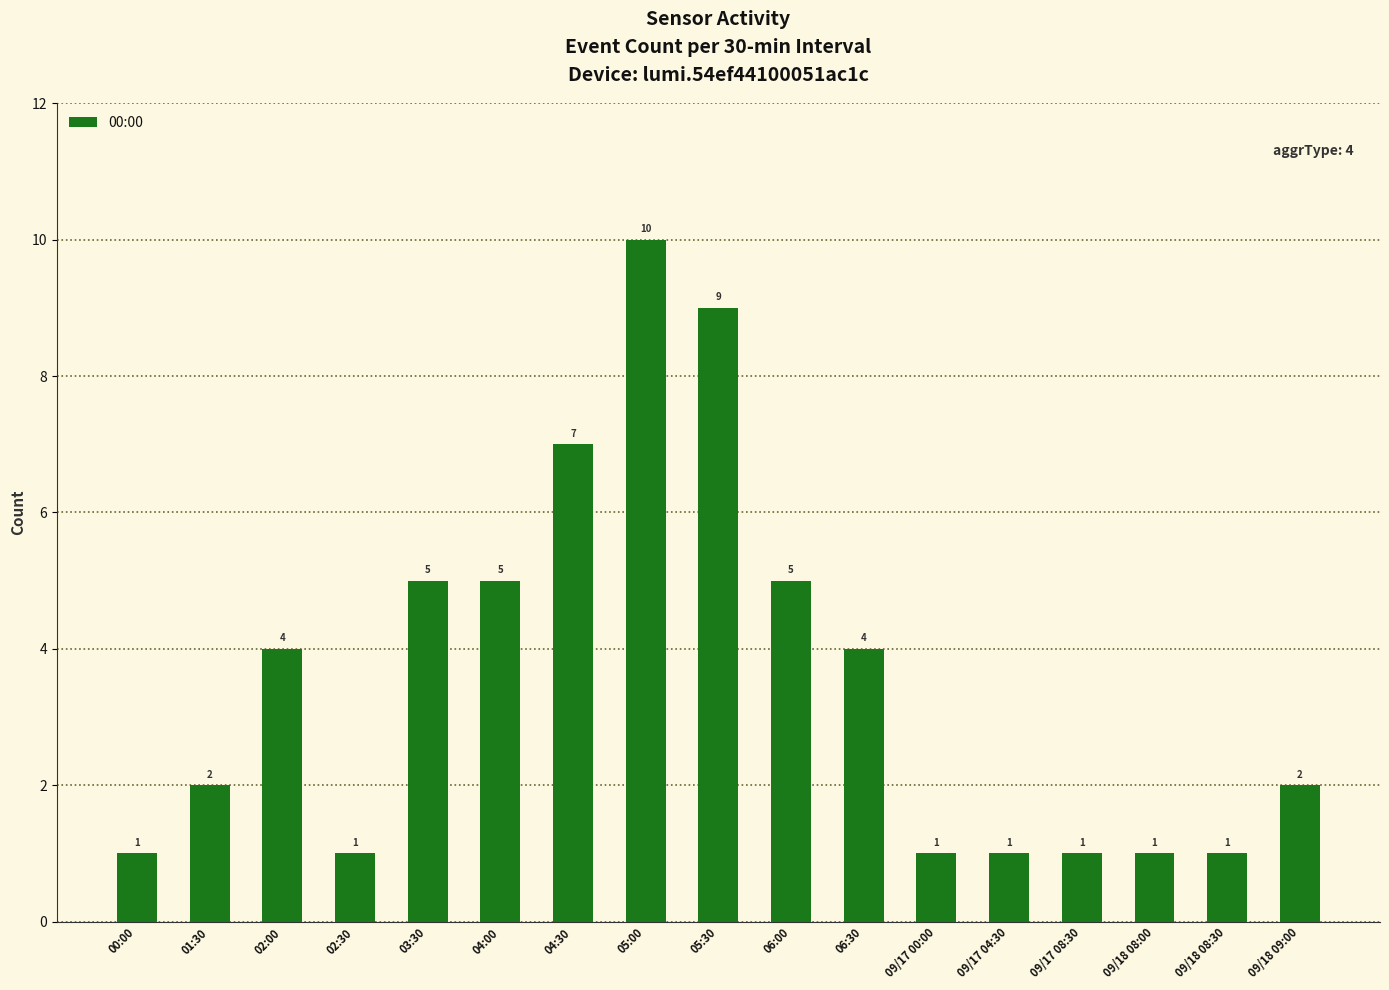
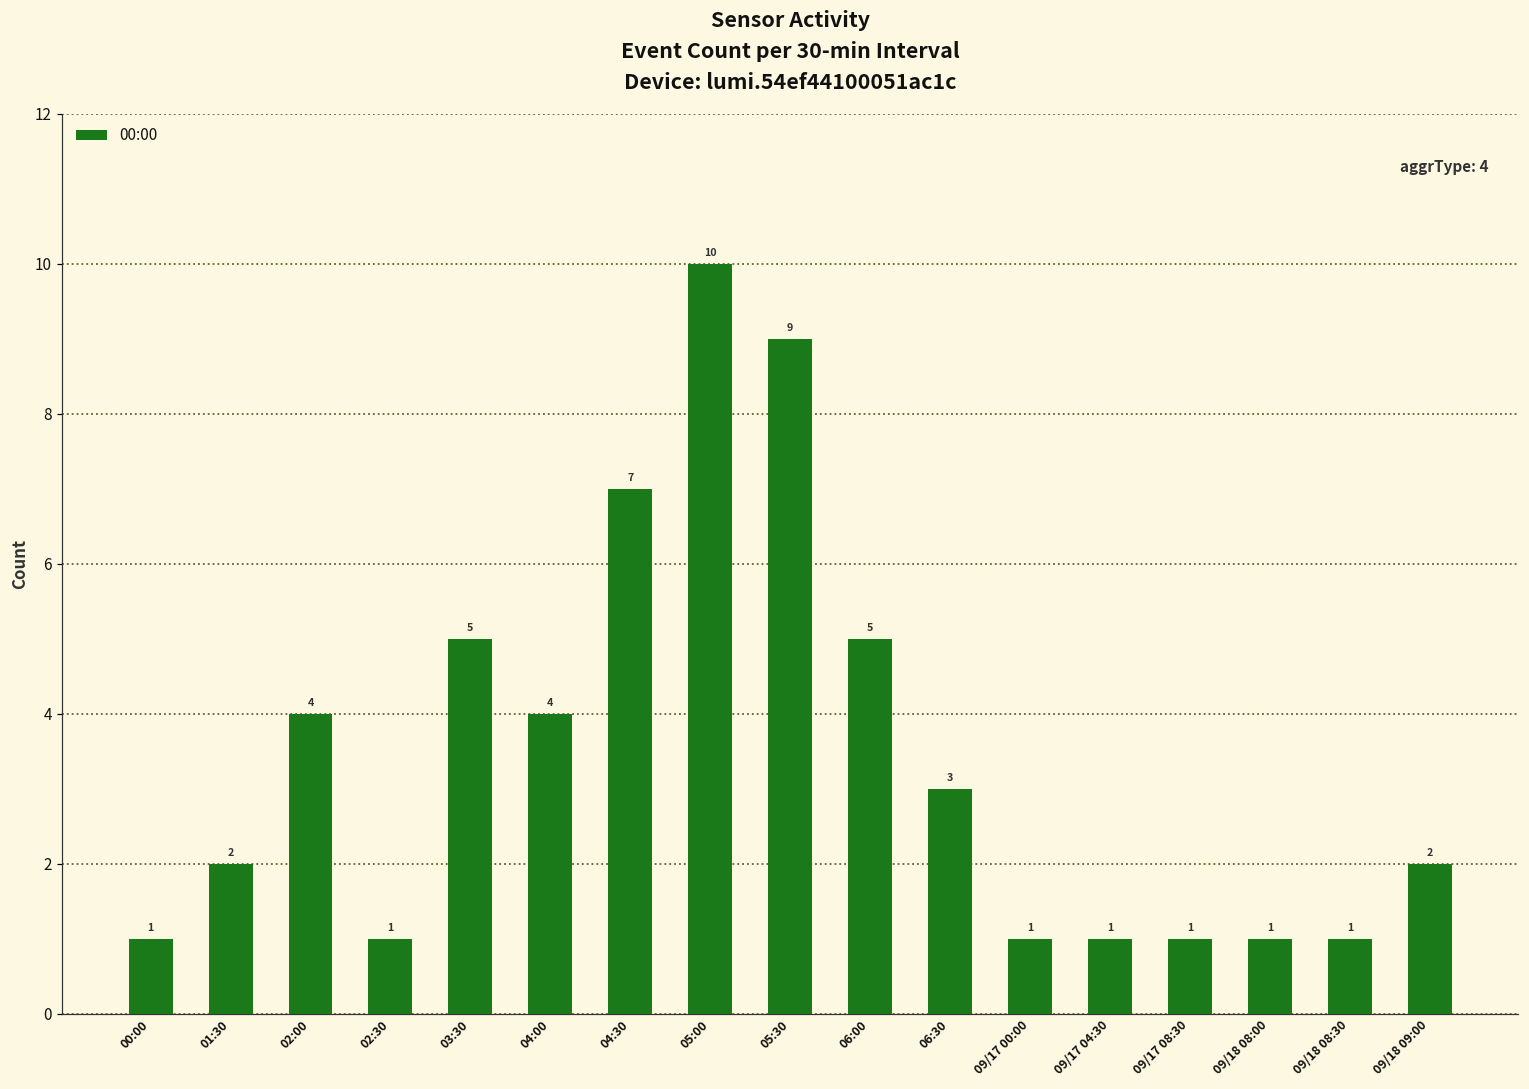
04:00: 5 -> 4
06:30: 4 -> 3
